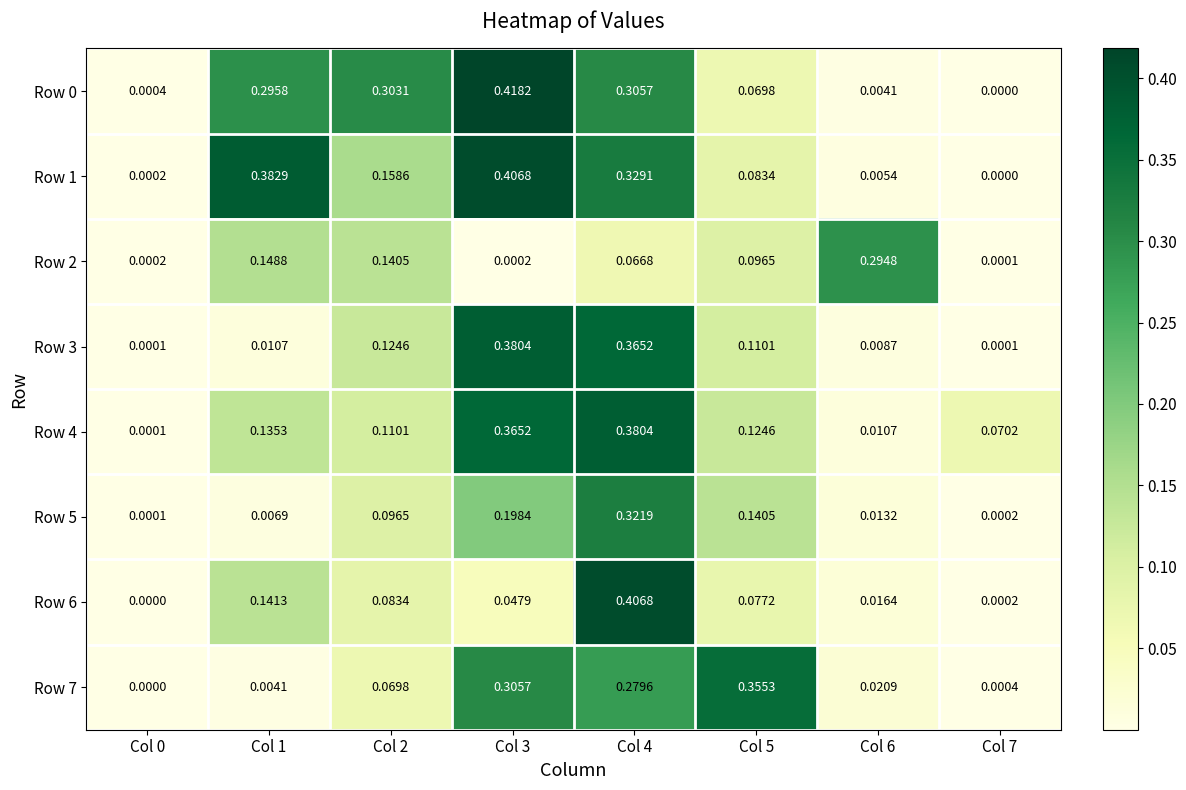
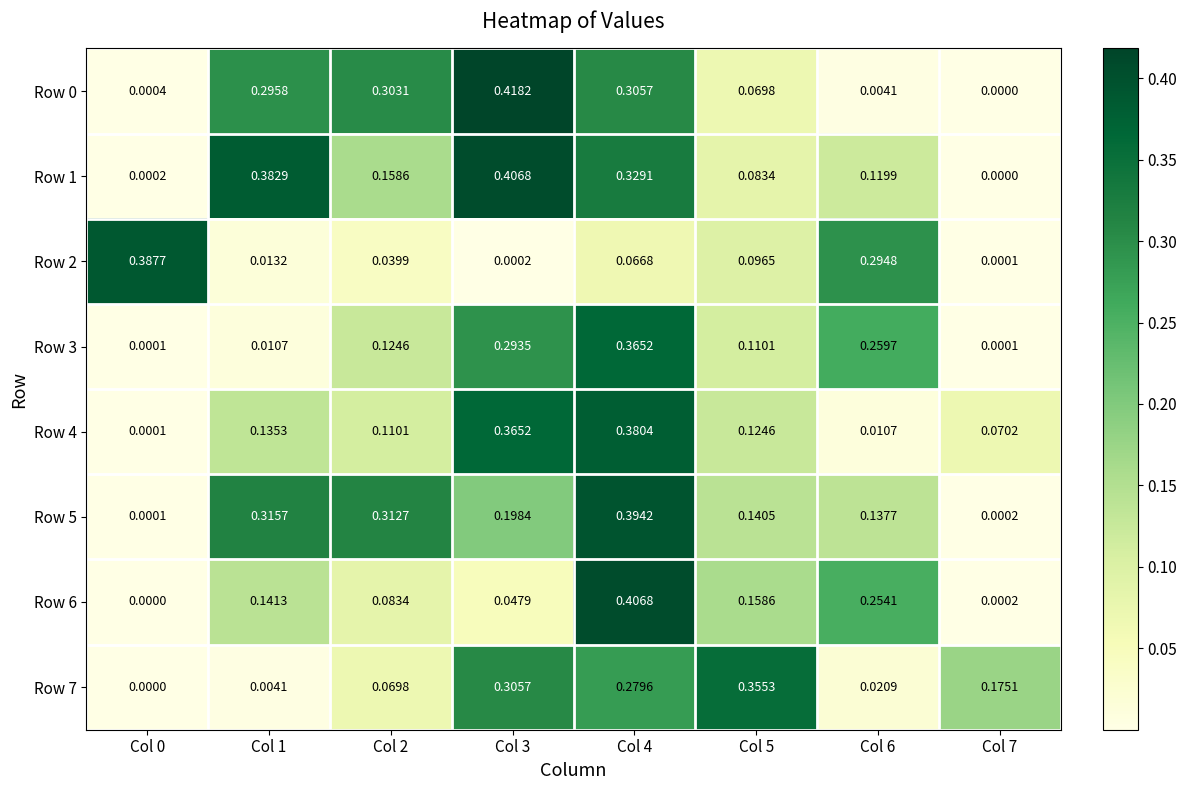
Row 1, Col 6: 0.0054 -> 0.1199
Row 2, Col 0: 0.0002 -> 0.3877
Row 2, Col 1: 0.1488 -> 0.0132
Row 2, Col 2: 0.1405 -> 0.0399
Row 3, Col 3: 0.3804 -> 0.2935
Row 3, Col 6: 0.0087 -> 0.2597
Row 5, Col 1: 0.0069 -> 0.3157
Row 5, Col 2: 0.0965 -> 0.3127
Row 5, Col 4: 0.3219 -> 0.3942
Row 5, Col 6: 0.0132 -> 0.1377
Row 6, Col 5: 0.0772 -> 0.1586
Row 6, Col 6: 0.0164 -> 0.2541
Row 7, Col 7: 0.0004 -> 0.1751
